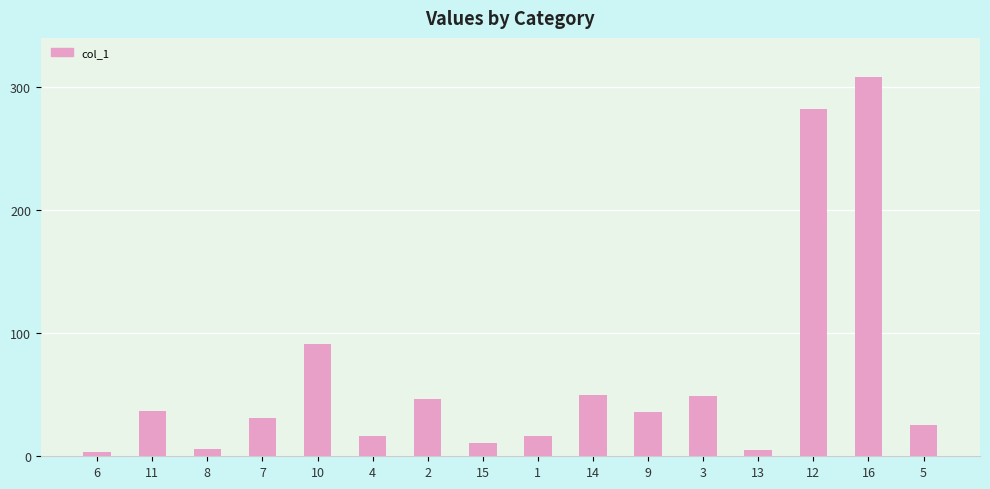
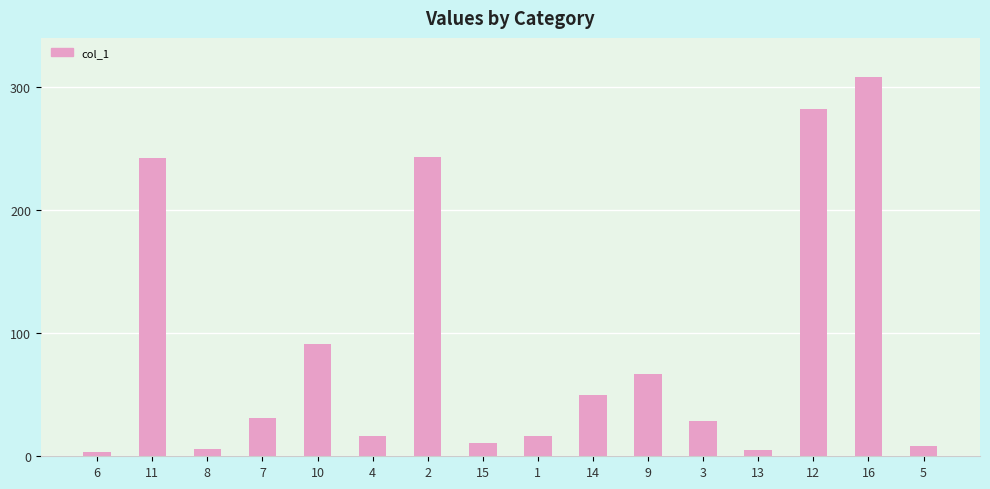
11: 37 -> 242
2: 46 -> 243
9: 36 -> 67
3: 49 -> 29
5: 26 -> 9
